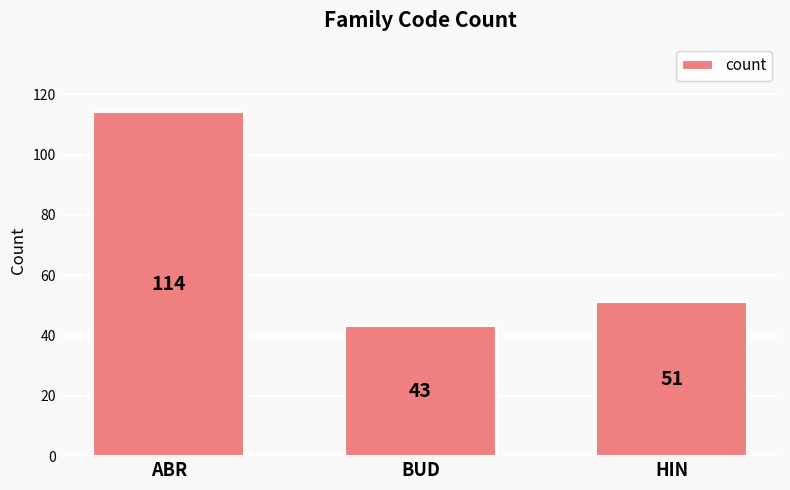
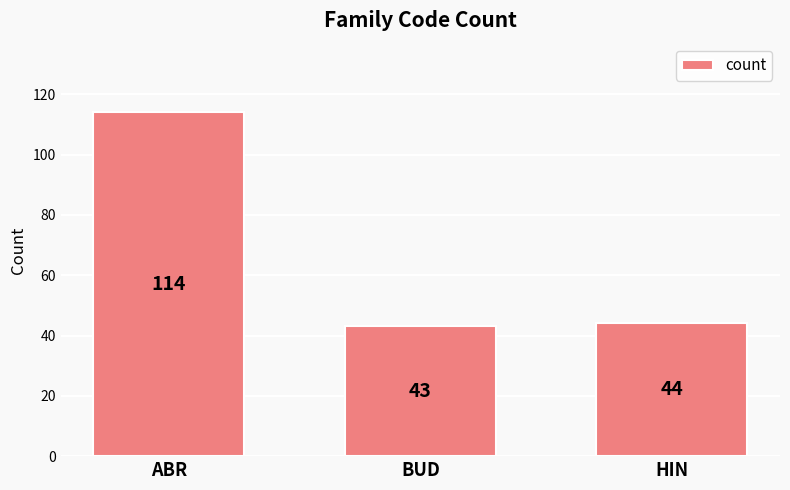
HIN: 51 -> 44
